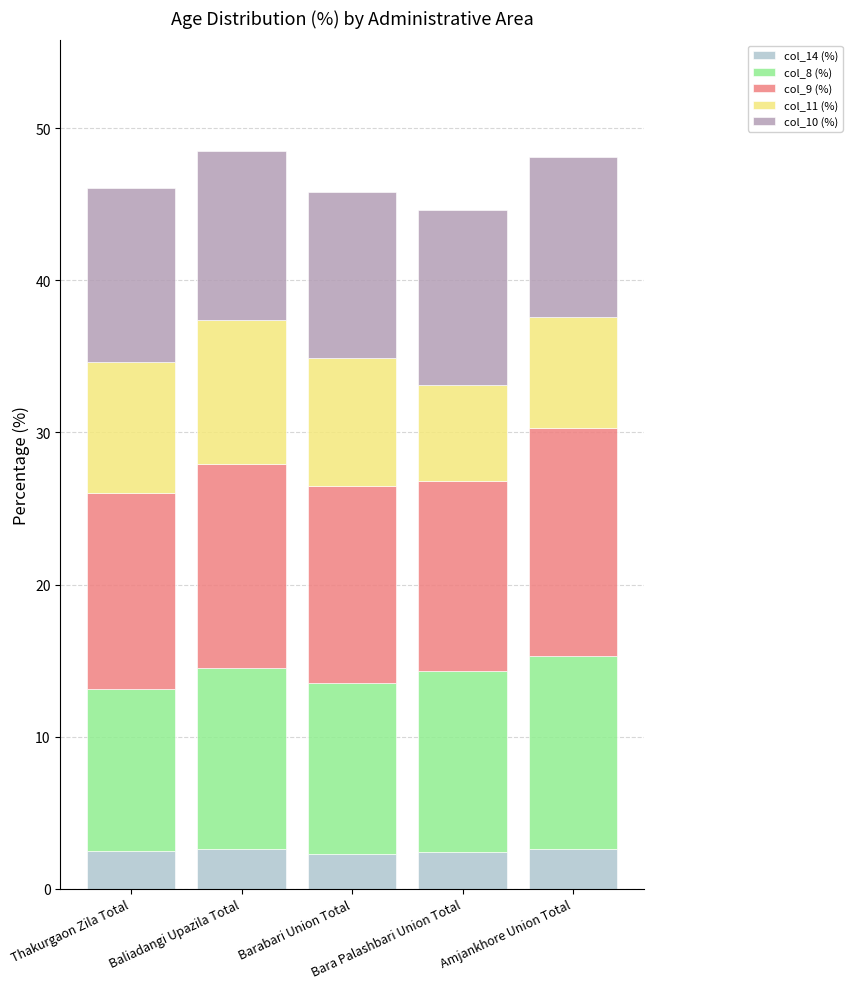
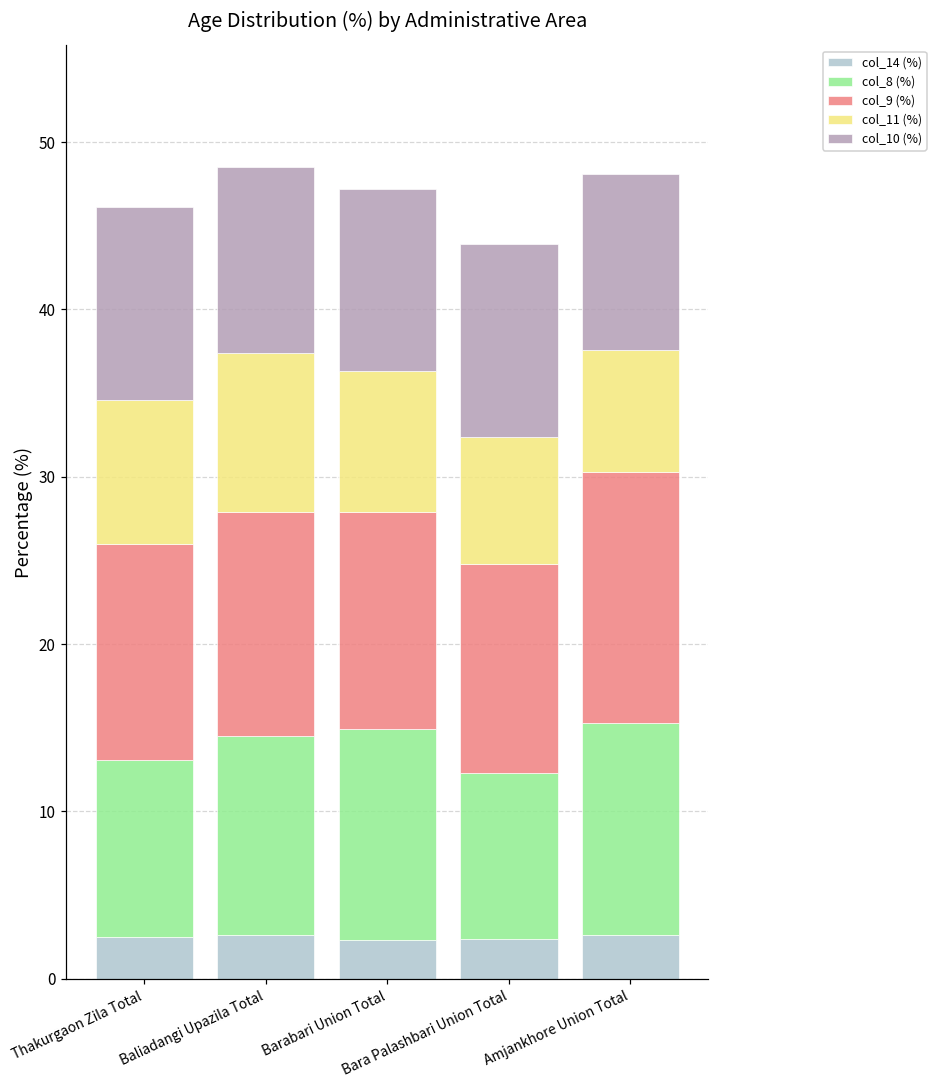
col_8 (%), Barabari Union Total: 11.2 -> 12.6
col_8 (%), Bara Palashbari Union Total: 11.9 -> 9.9
col_11 (%), Bara Palashbari Union Total: 6.3 -> 7.6
